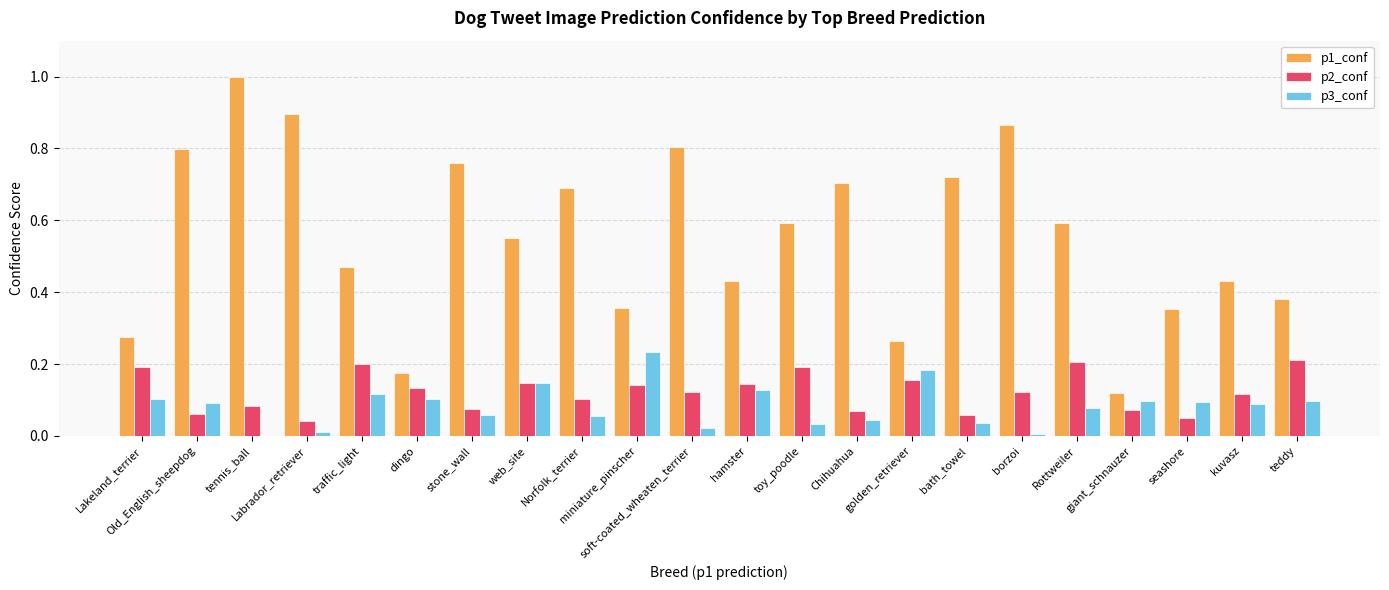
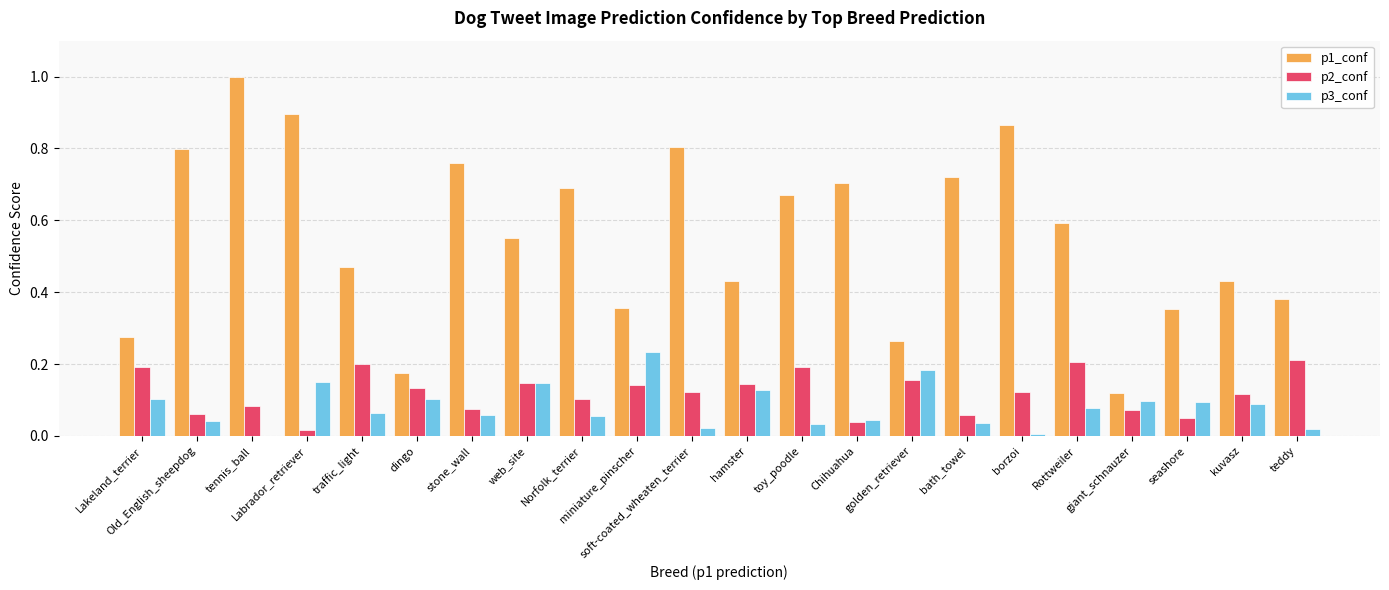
p3_conf, Old_English_sheepdog: 0.09 -> 0.04
p2_conf, Labrador_retriever: 0.04 -> 0.02
p3_conf, Labrador_retriever: 0.01 -> 0.15
p3_conf, traffic_light: 0.12 -> 0.06
p1_conf, toy_poodle: 0.59 -> 0.67
p2_conf, Chihuahua: 0.07 -> 0.04
p3_conf, teddy: 0.10 -> 0.02
